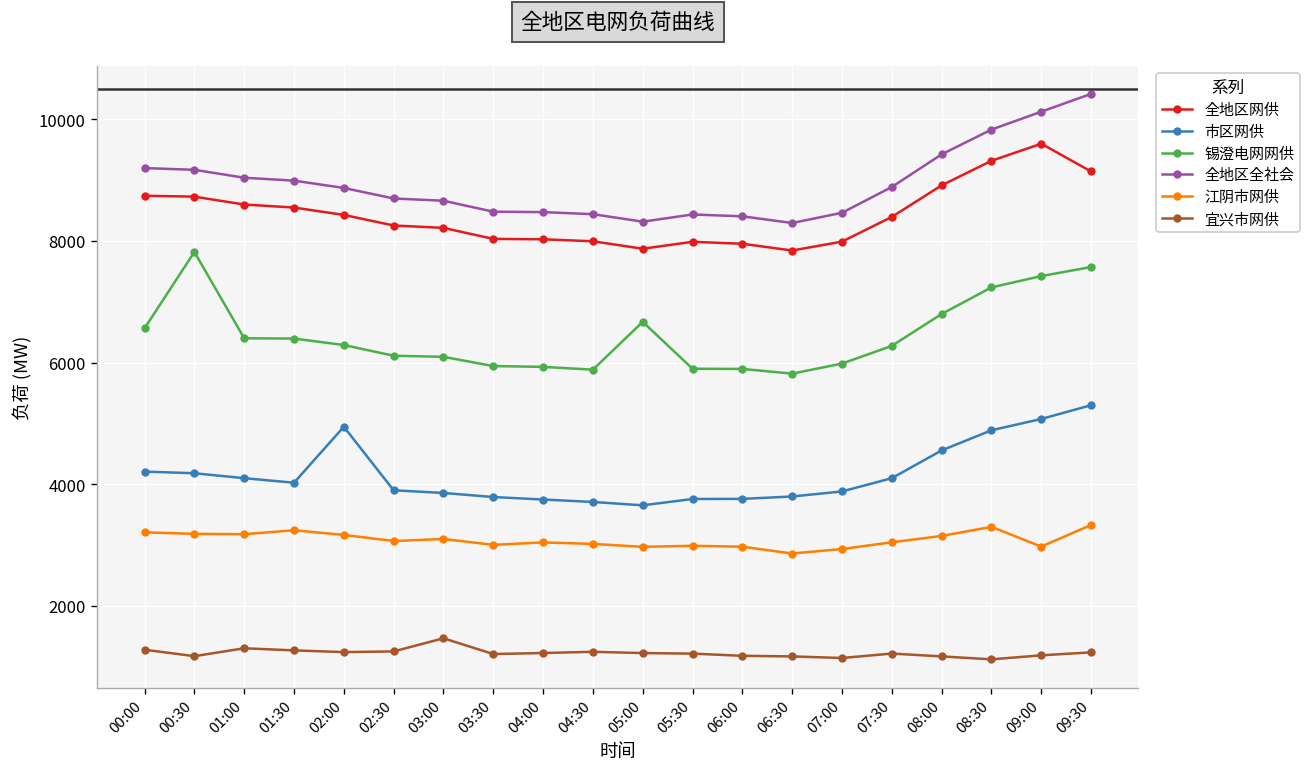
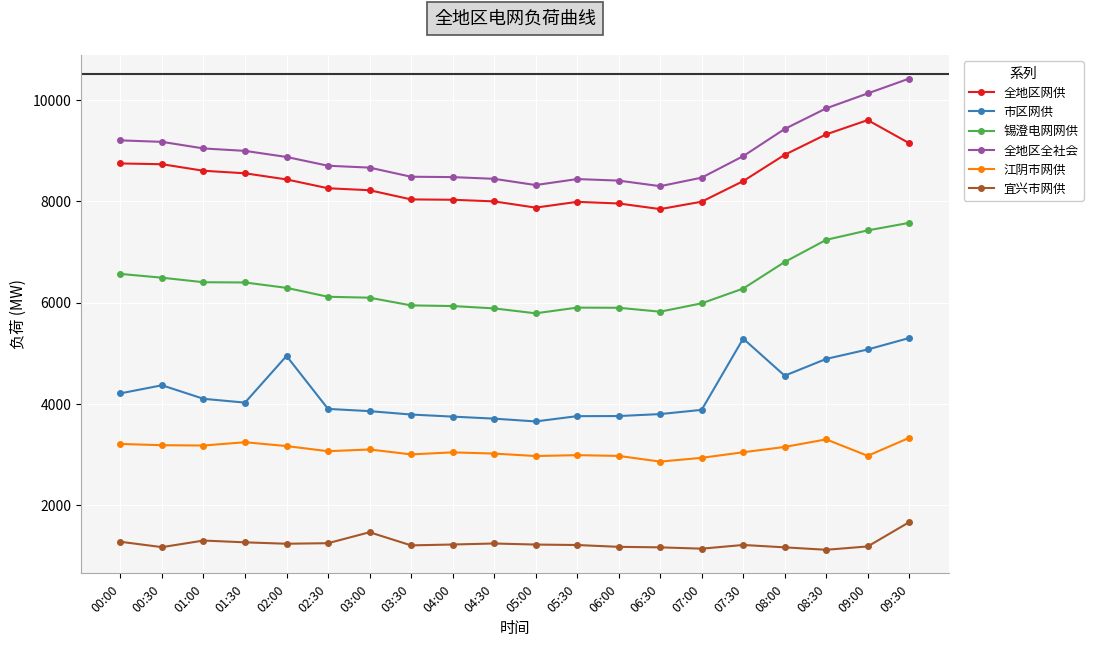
市区网供, 00:30: 4200 -> 4400
锡澄电网网供, 00:30: 7800 -> 6500
锡澄电网网供, 05:00: 6700 -> 5800
市区网供, 07:30: 4100 -> 5300
宜兴市网供, 09:30: 1200 -> 1700
